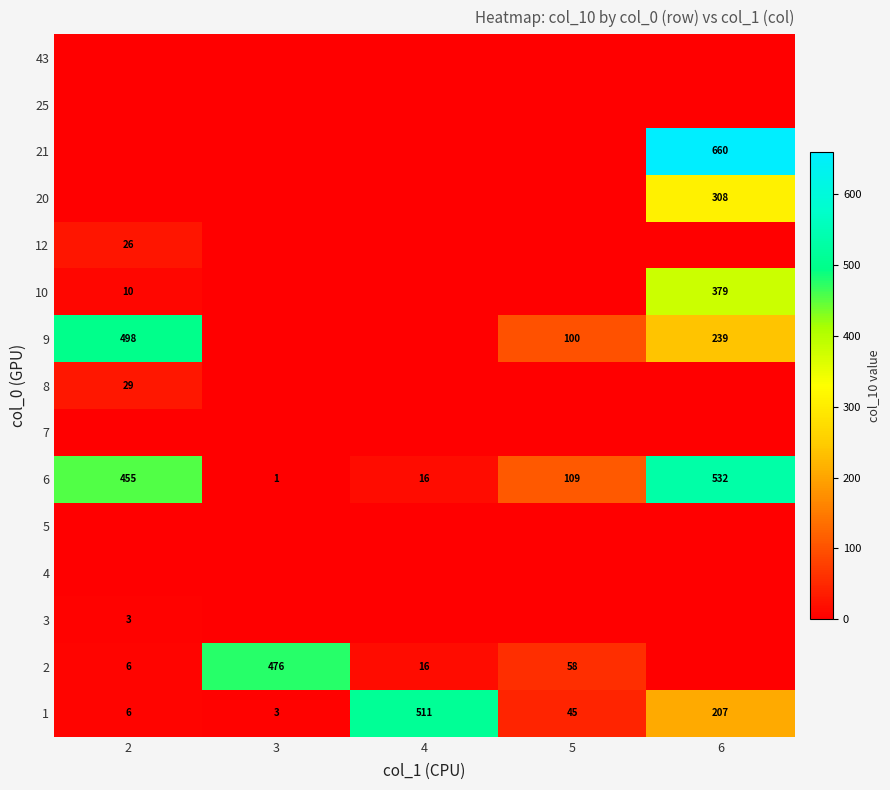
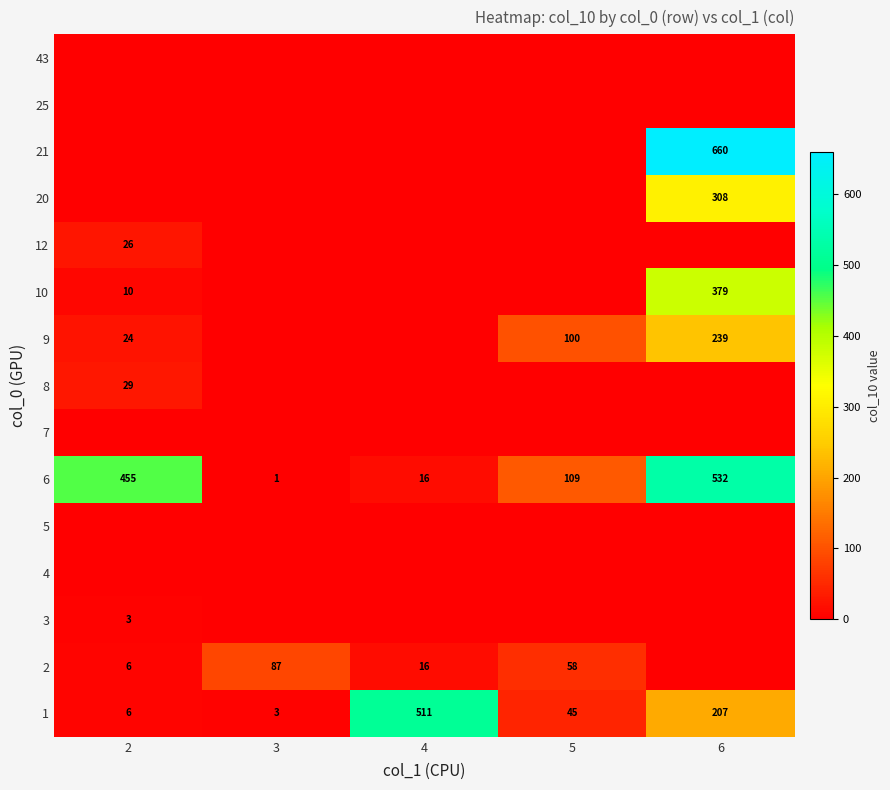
9, 2: 498 -> 24
2, 3: 476 -> 87
